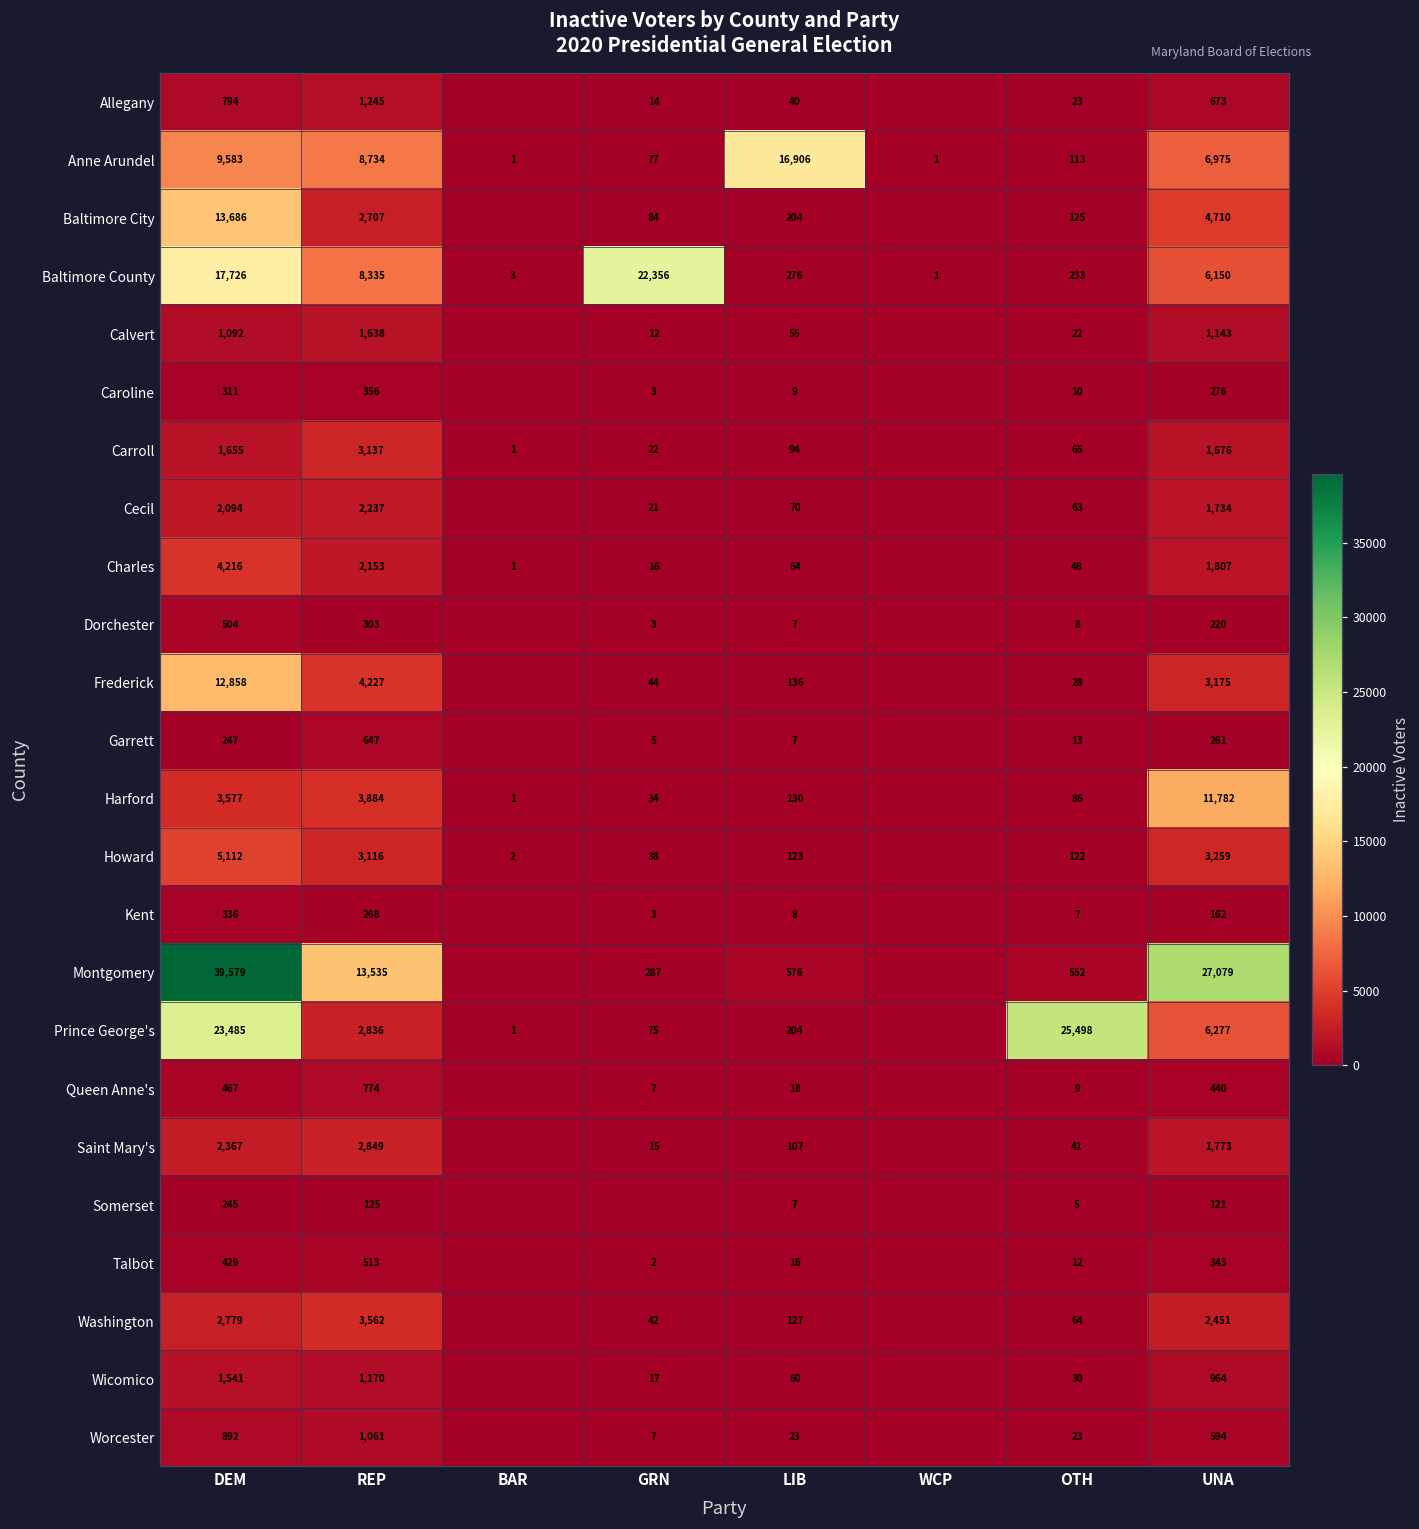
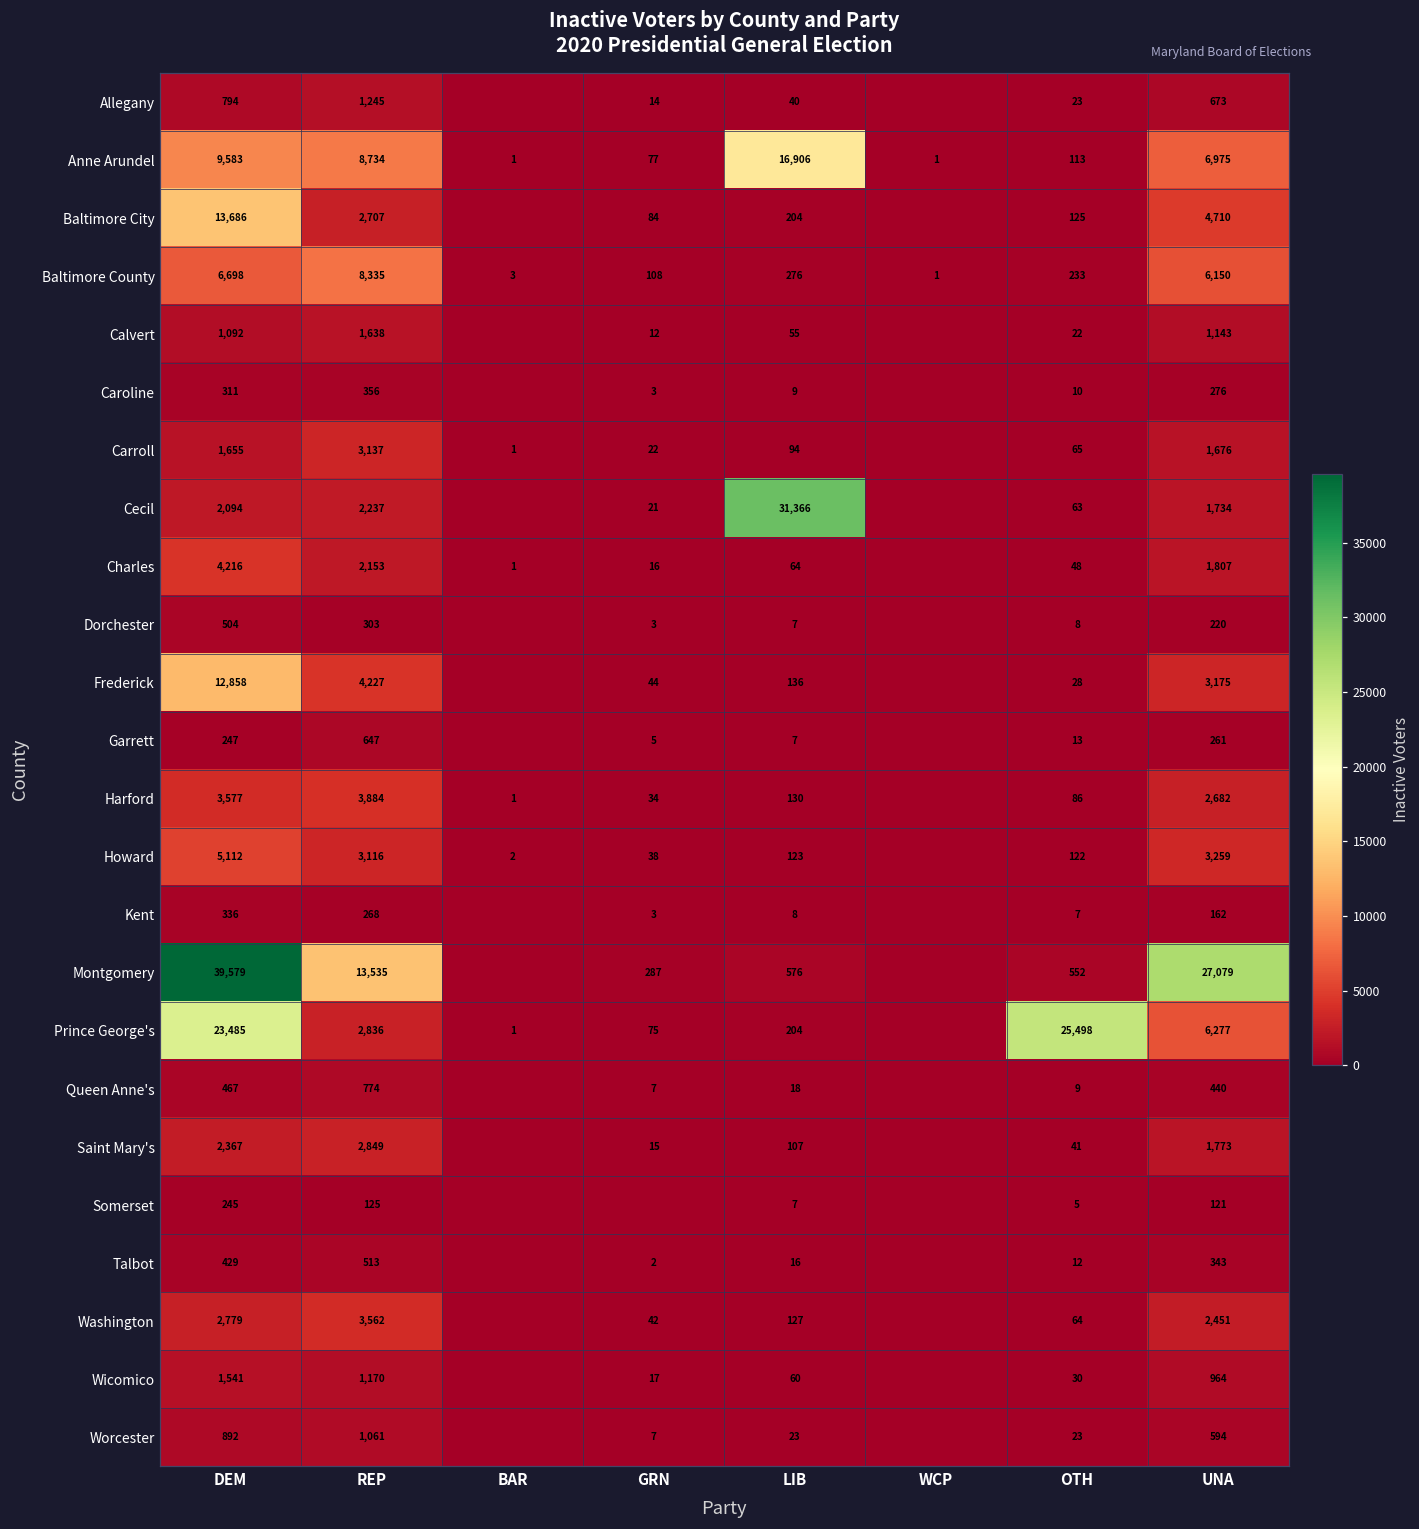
Baltimore County, DEM: 17,726 -> 6,698
Baltimore County, GRN: 22,356 -> 108
Cecil, LIB: 70 -> 31,366
Harford, UNA: 11,782 -> 2,682
